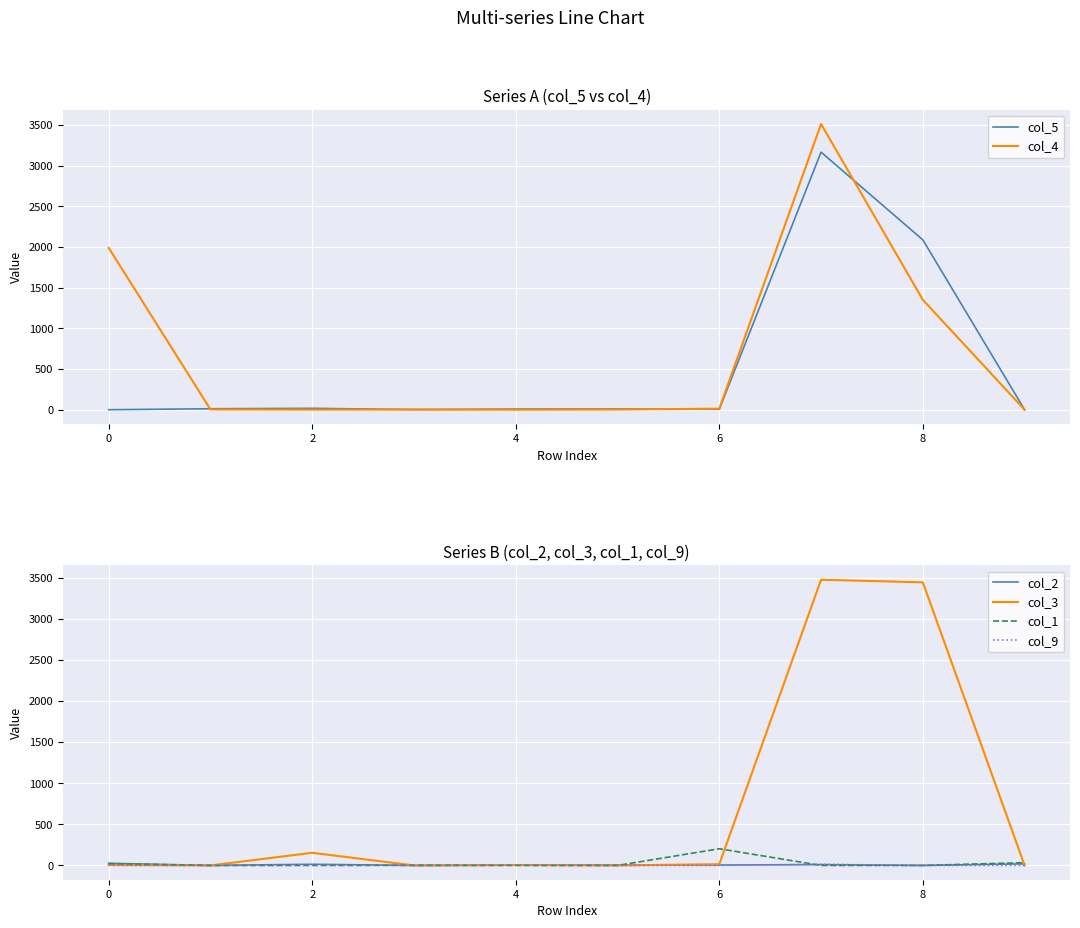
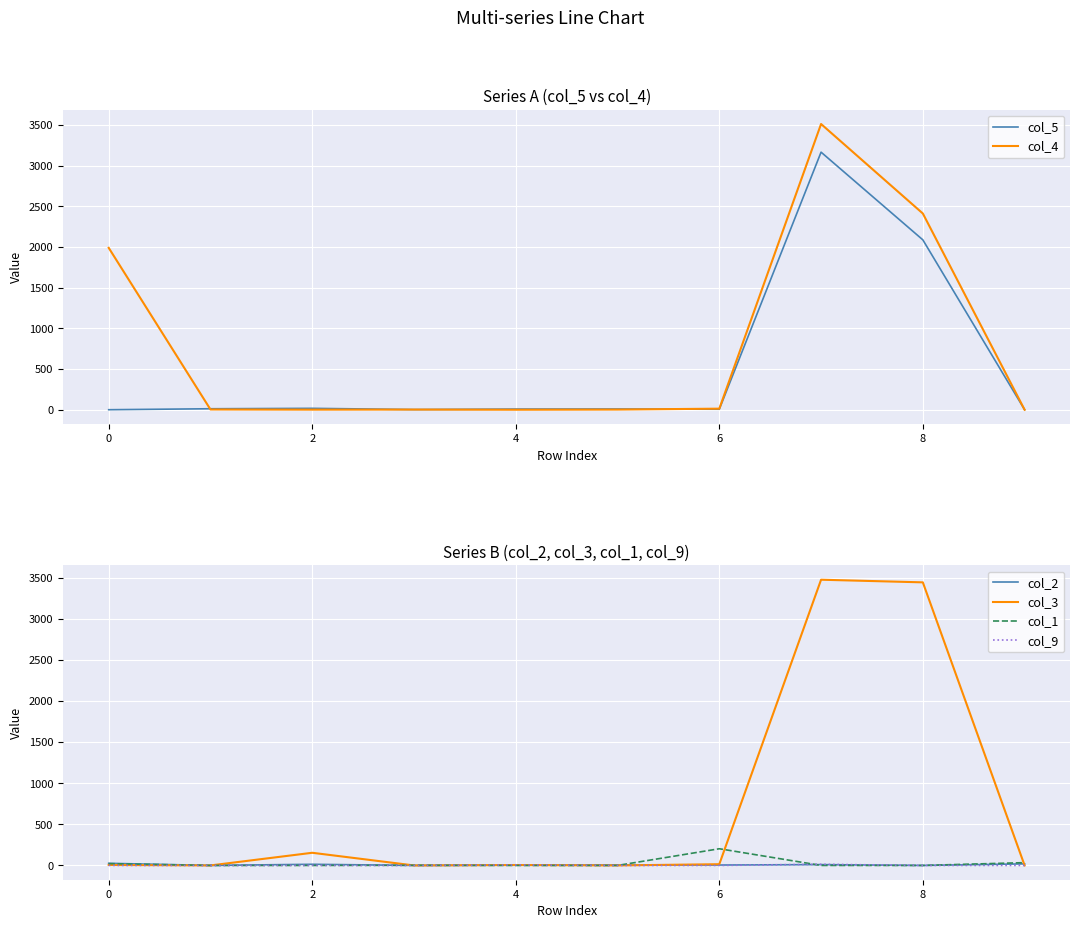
Series A (col_5 vs col_4), col_4, 8: 1400 -> 2400
